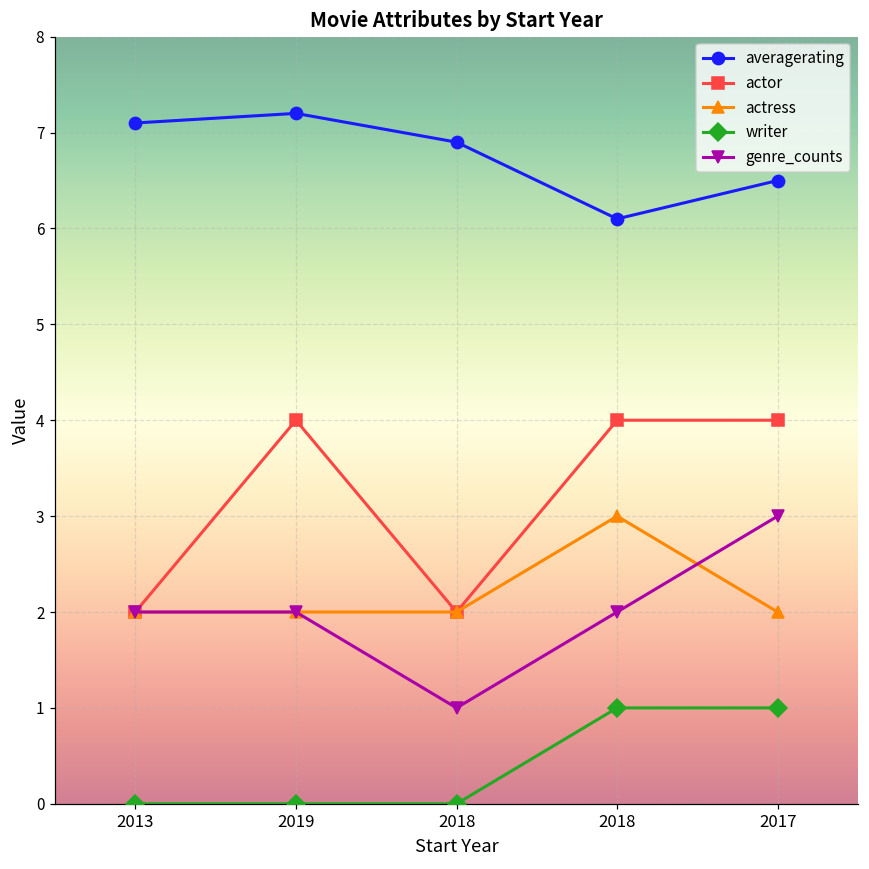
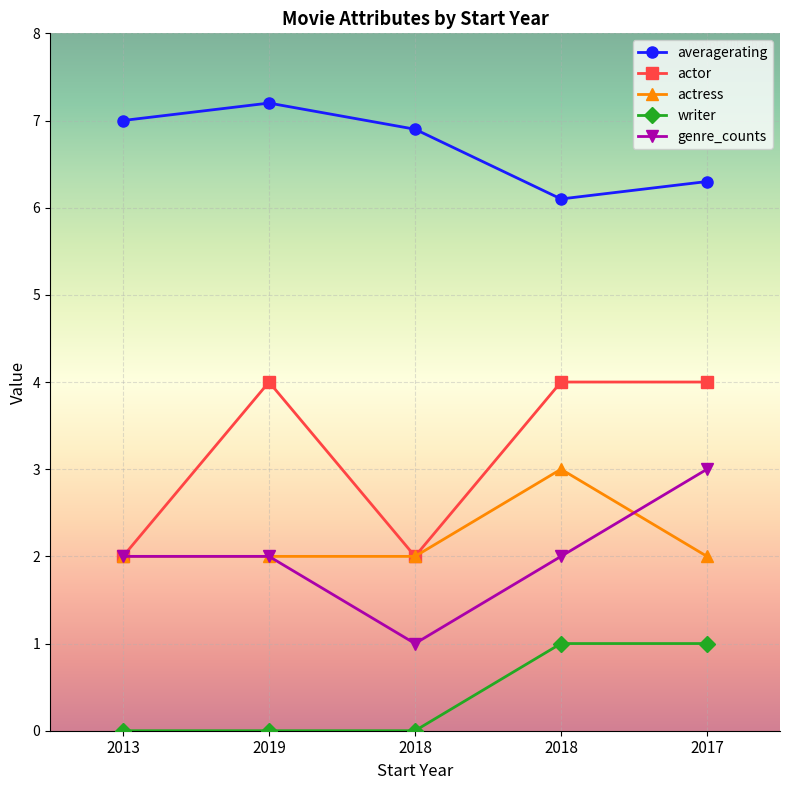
averagerating, 2013: 7.1 -> 7.0
averagerating, 2017: 6.5 -> 6.3
